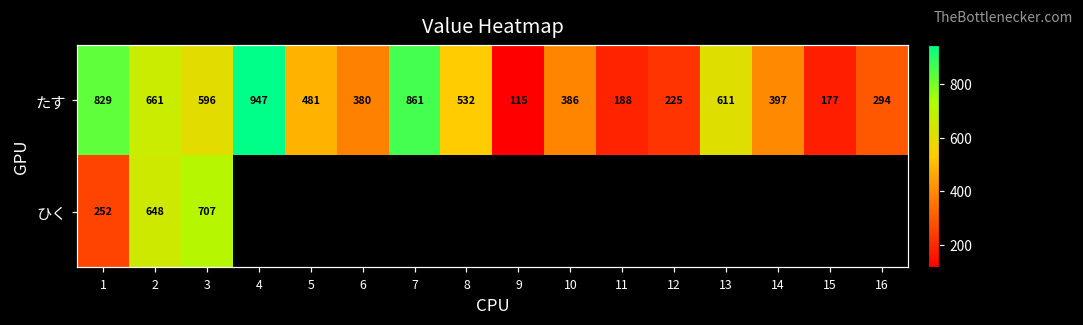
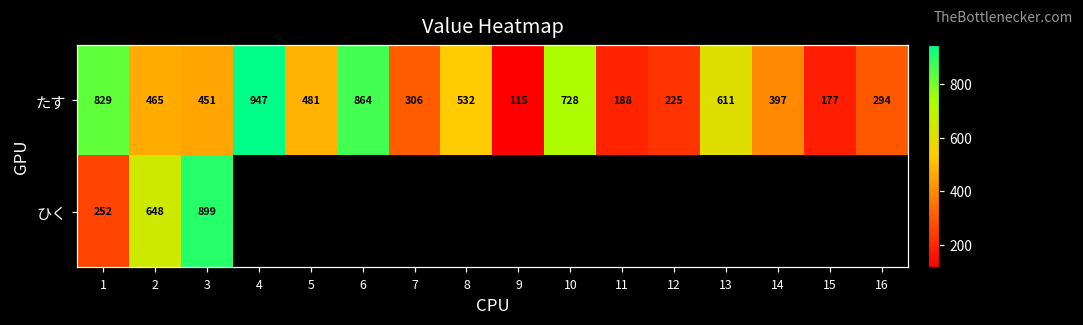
たす, 2: 661 -> 465
たす, 3: 596 -> 451
たす, 6: 380 -> 864
たす, 7: 861 -> 306
たす, 10: 386 -> 728
ひく, 3: 707 -> 899
